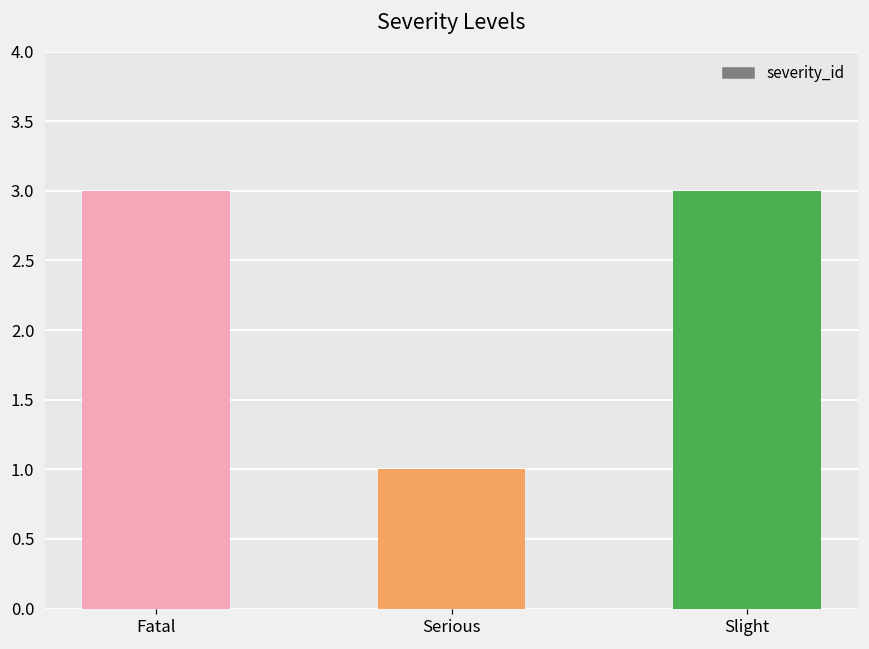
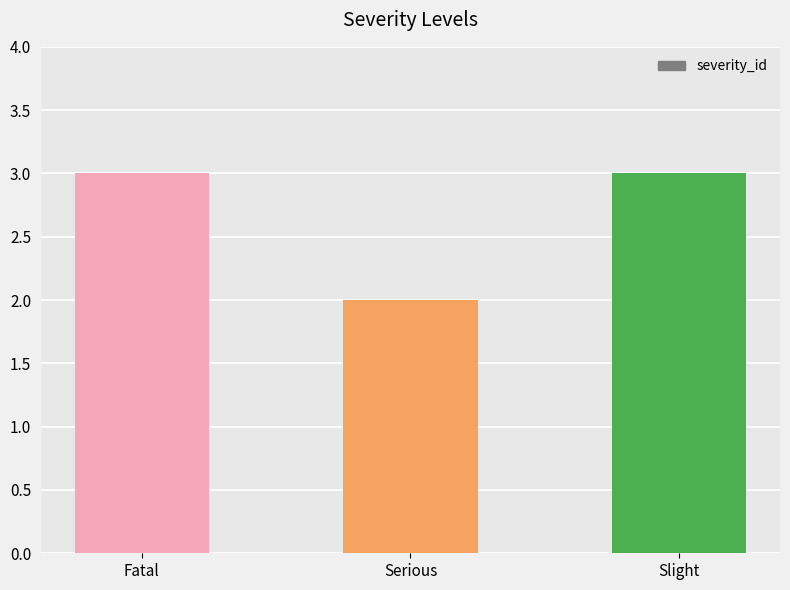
Serious: 1 -> 2
